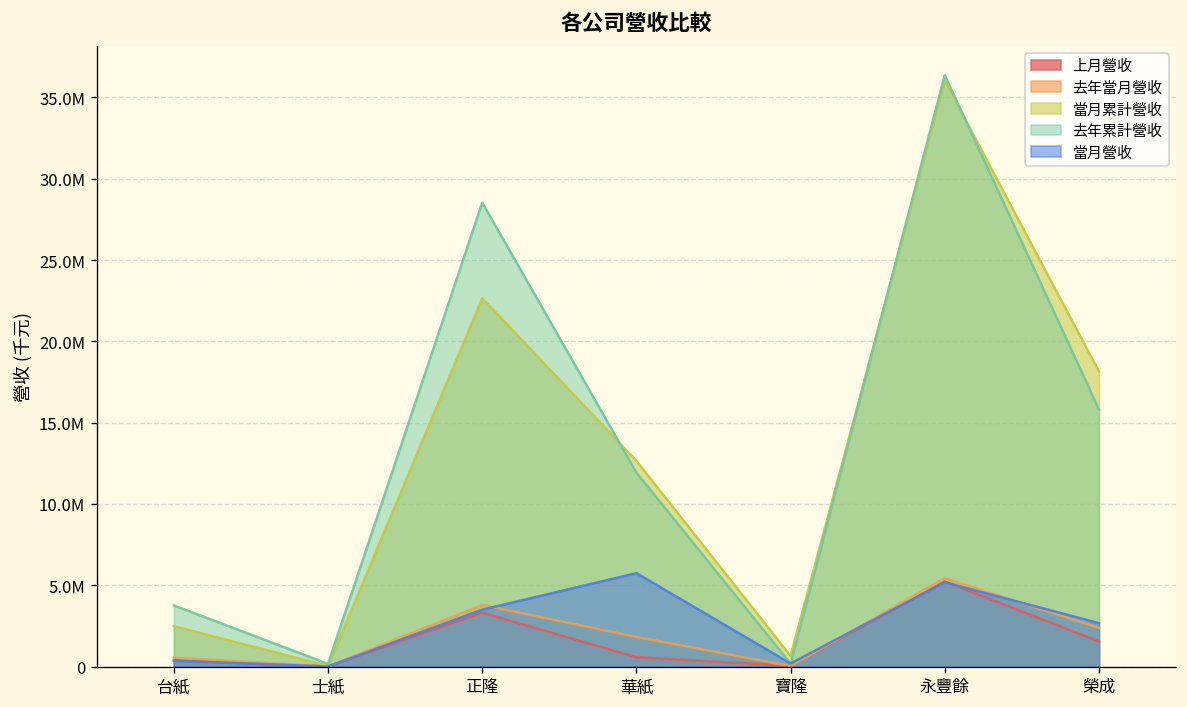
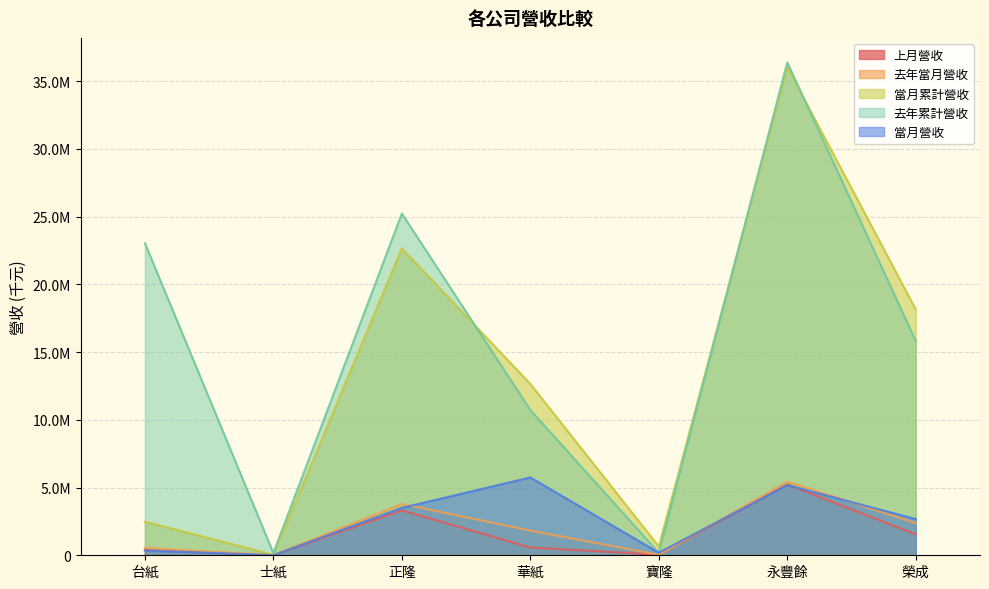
去年累計營收, 台紙: 3800000 -> 23000000
去年累計營收, 正隆: 28500000 -> 25200000
去年累計營收, 華紙: 11900000 -> 10700000
